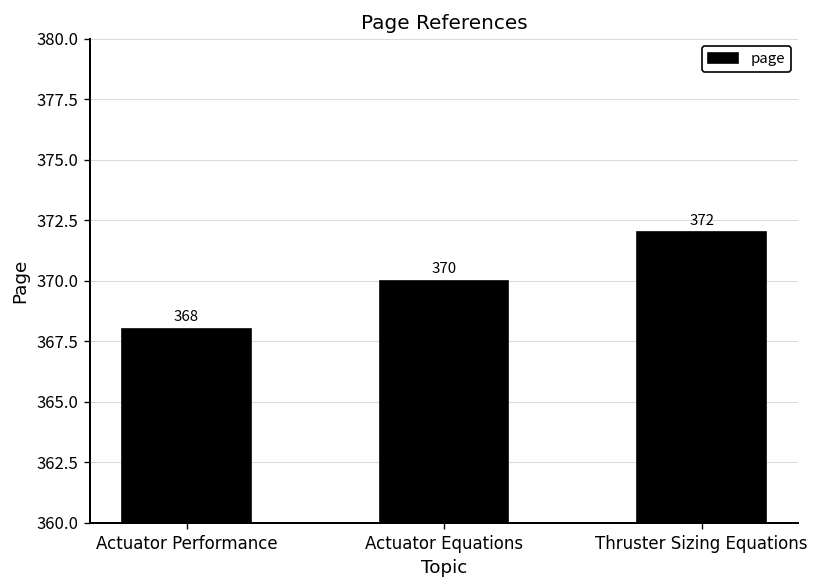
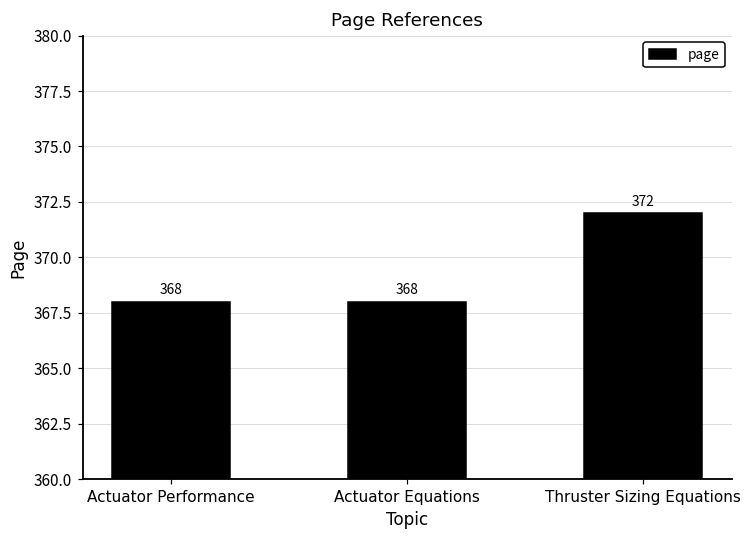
Actuator Equations: 370 -> 368
